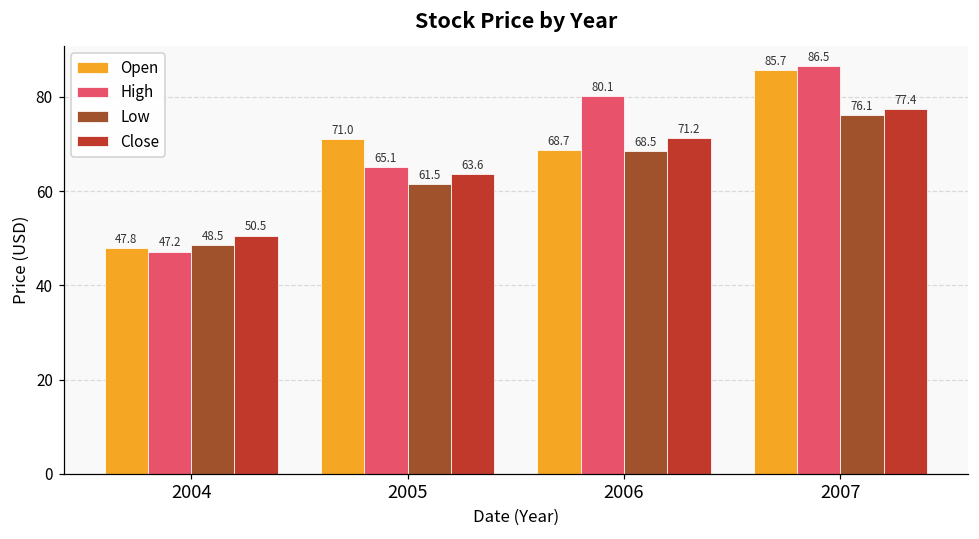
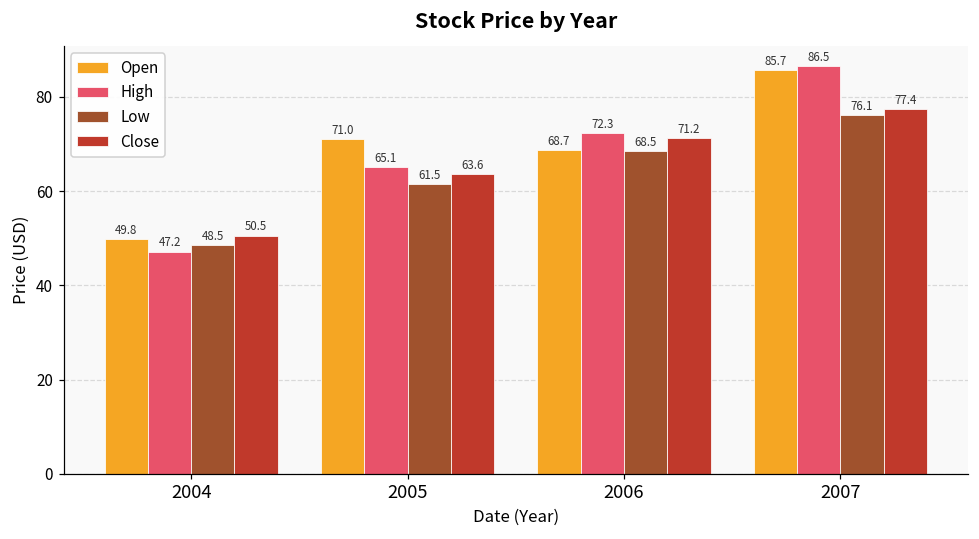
Open, 2004: 47.8 -> 49.8
High, 2006: 80.1 -> 72.3
